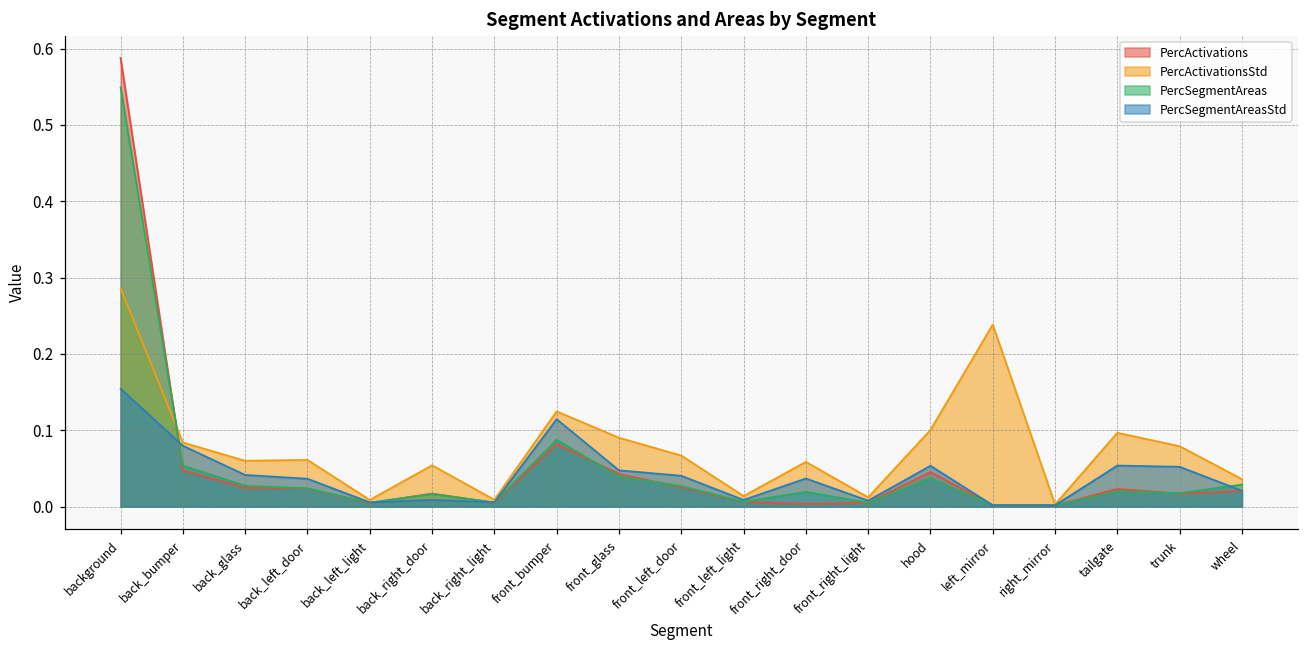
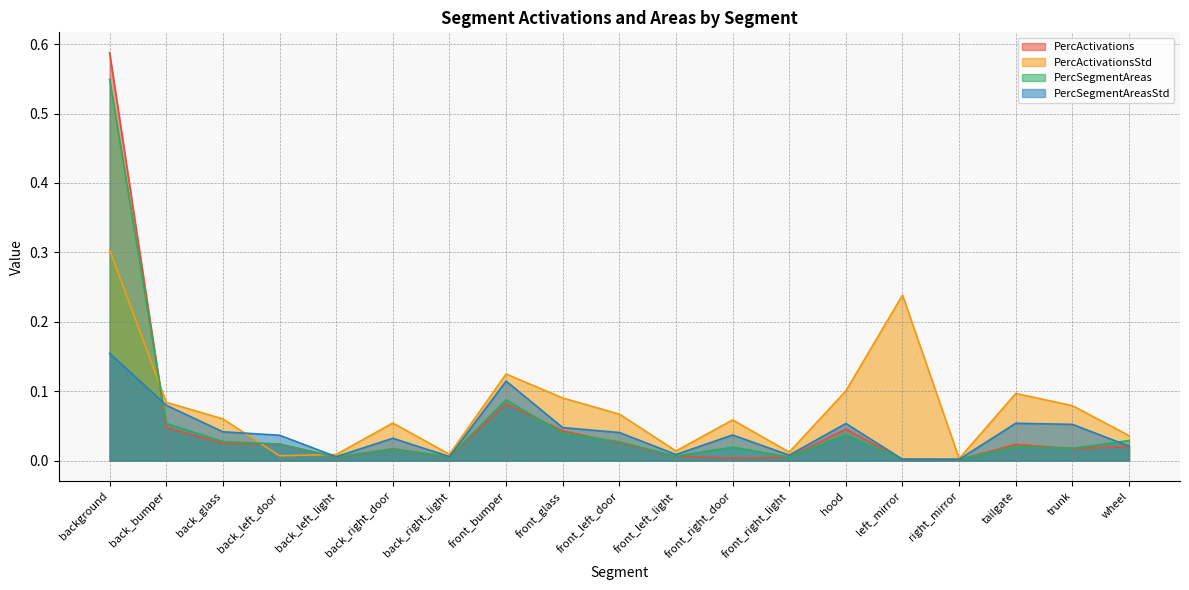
PercActivationsStd, background: 0.29 -> 0.30
PercActivationsStd, back_left_door: 0.06 -> 0.01
PercSegmentAreasStd, back_right_door: 0.01 -> 0.03
